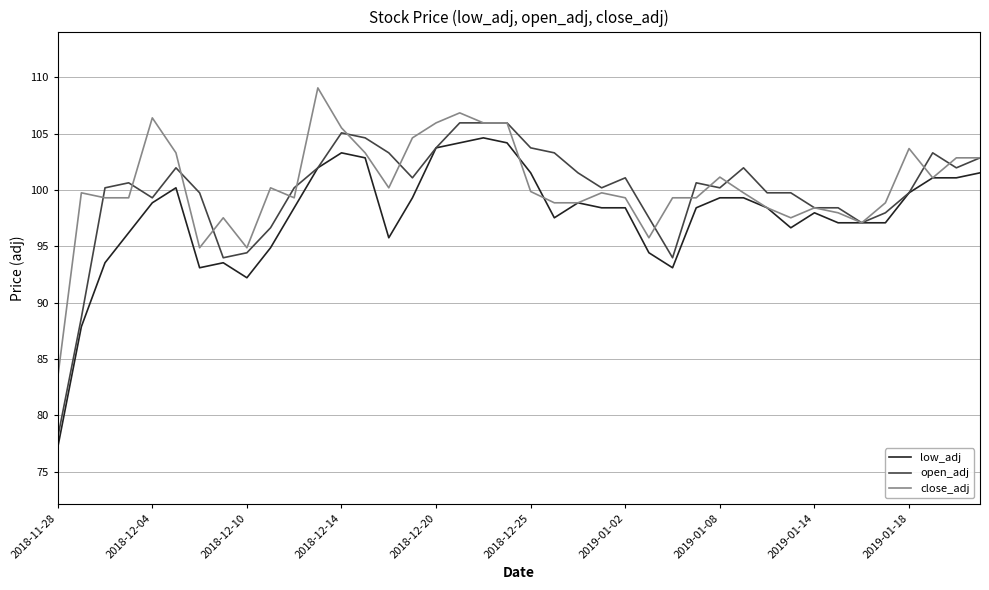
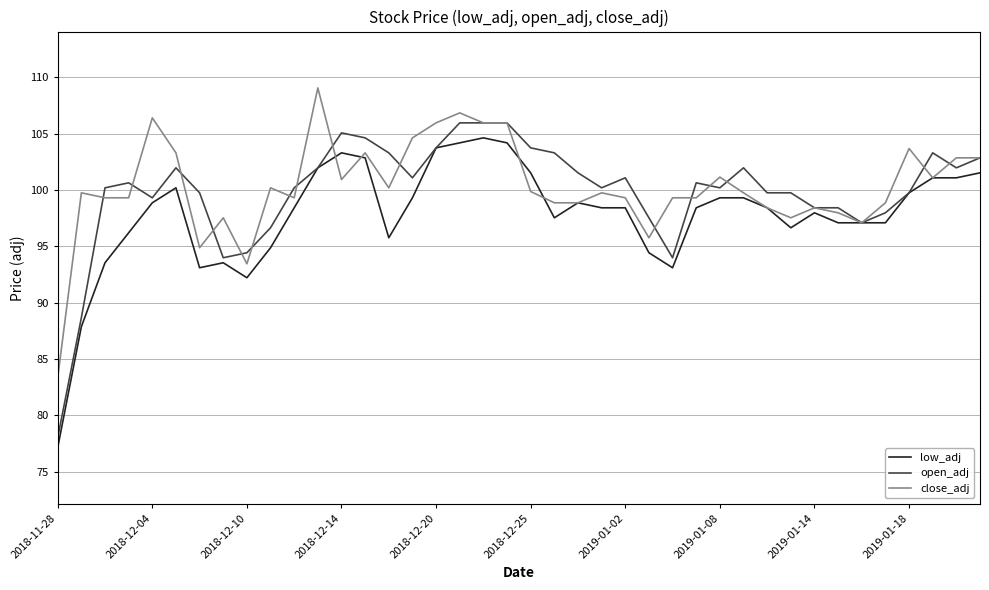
close_adj, 2018-12-10: 94.9 -> 93.5
close_adj, 2018-12-14: 105.5 -> 100.9
